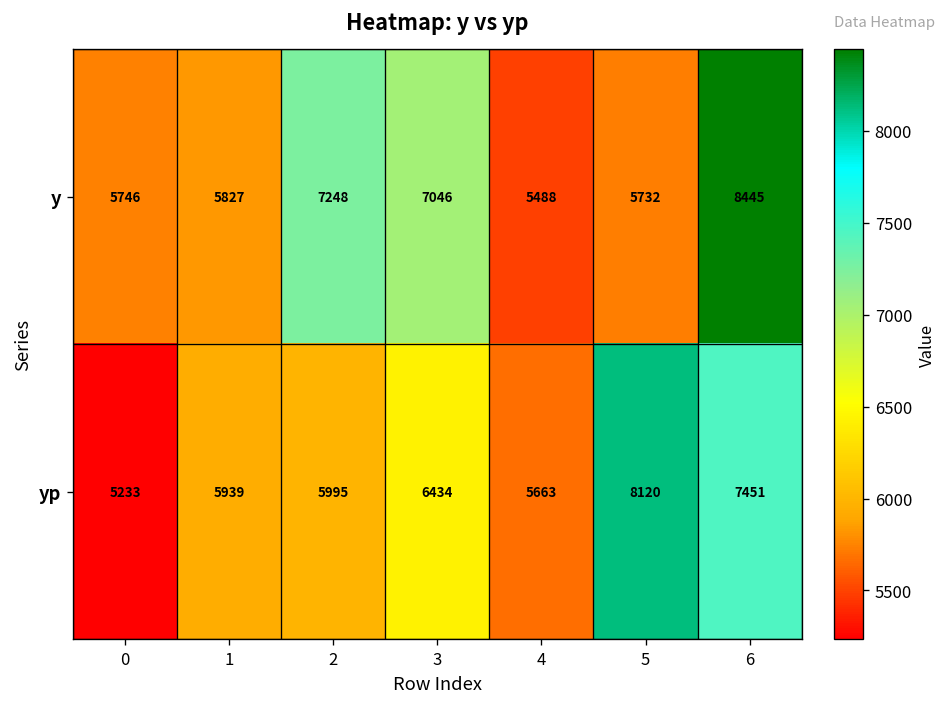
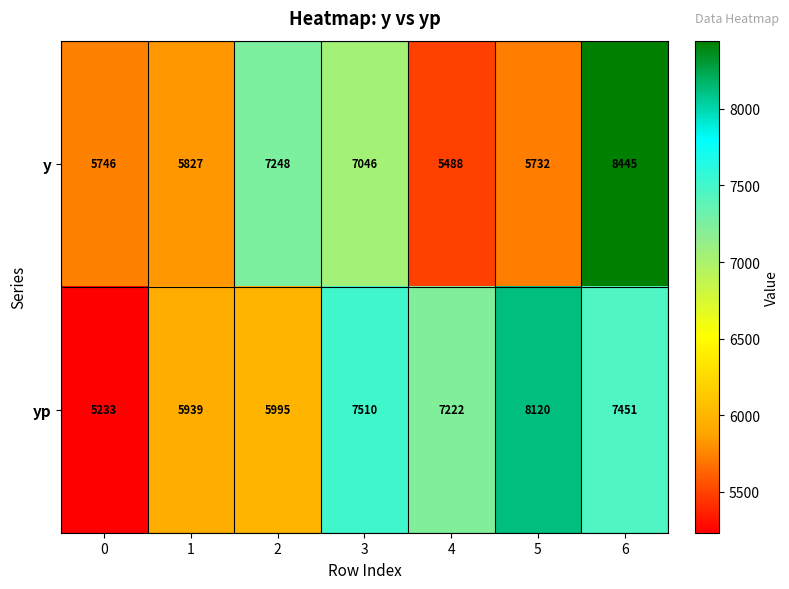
yp, 3: 6434 -> 7510
yp, 4: 5663 -> 7222
